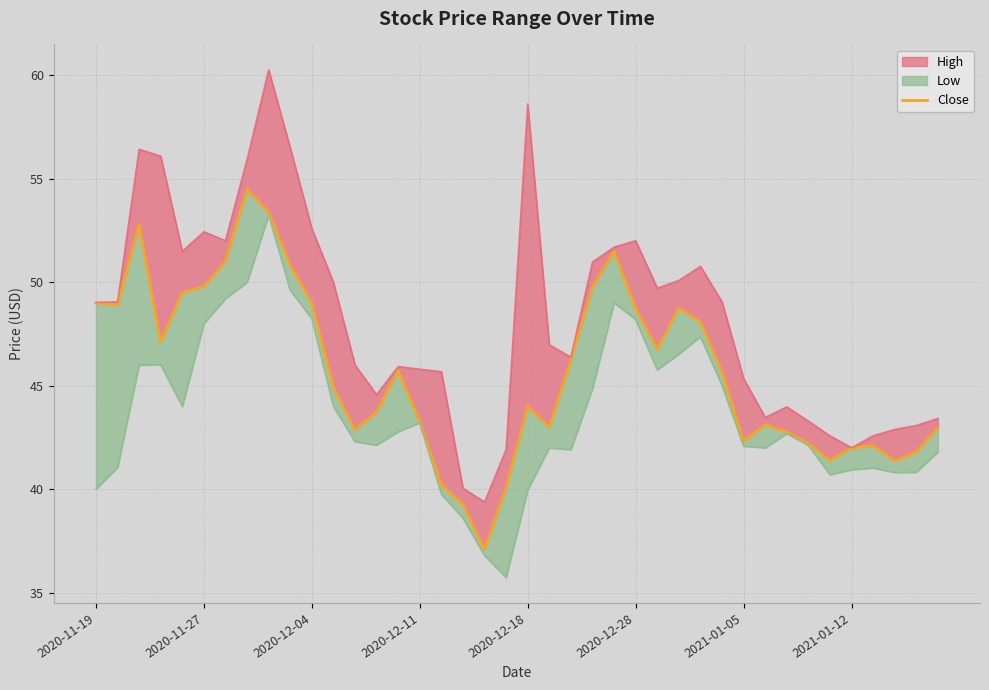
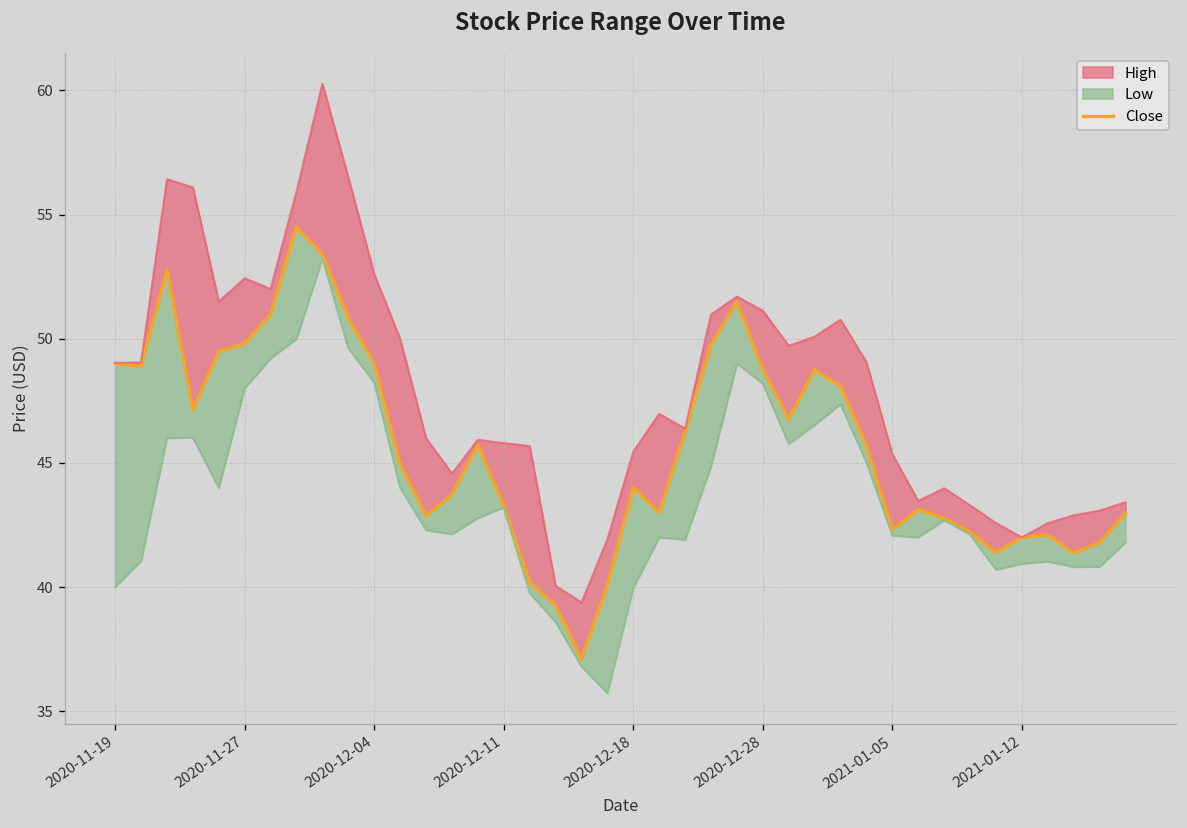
High, 2020-12-18: 58.6 -> 45.5
High, 2020-12-28: 52.0 -> 51.1
